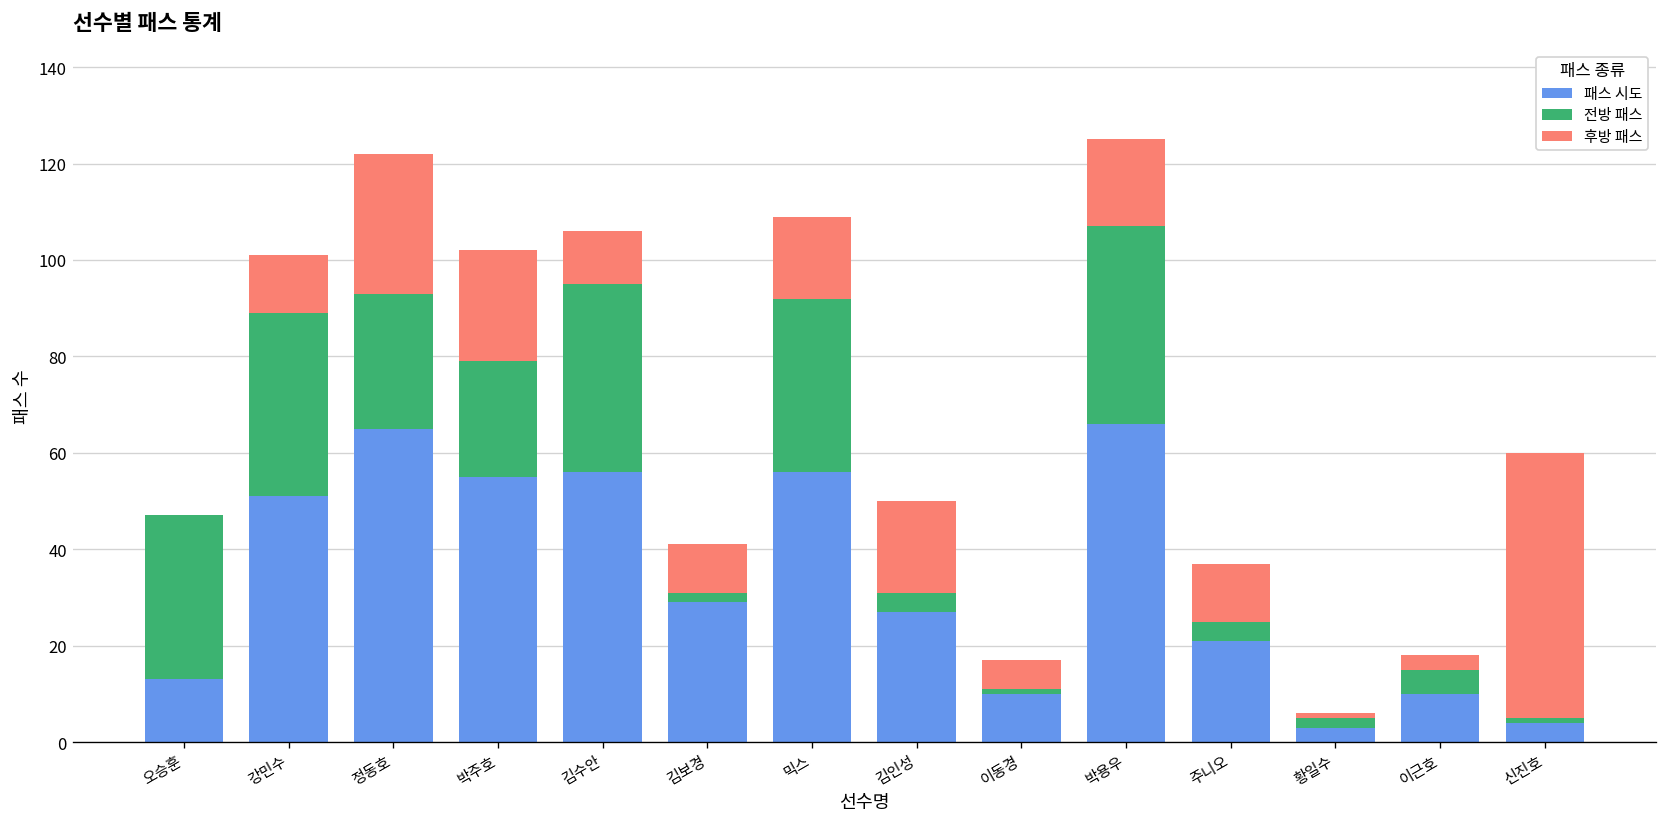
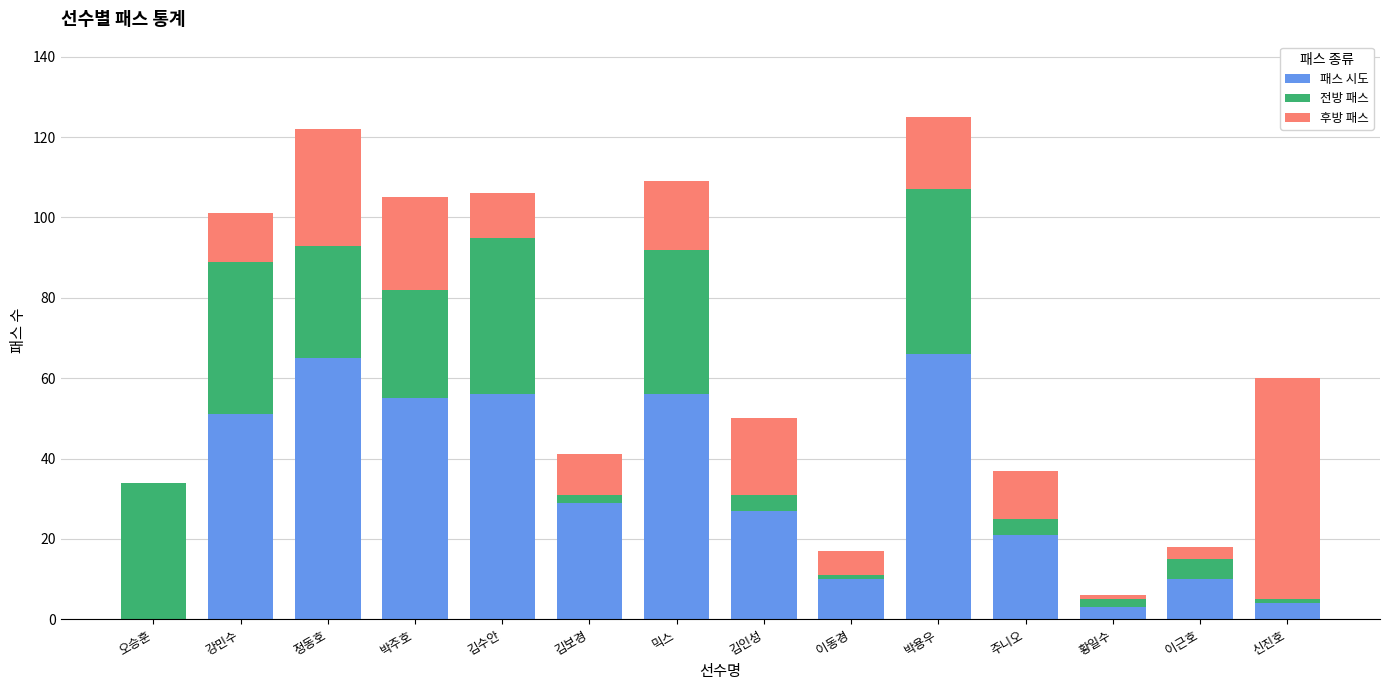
패스 시도, 오승훈: 13 -> 0
전방 패스, 박주호: 24 -> 27
